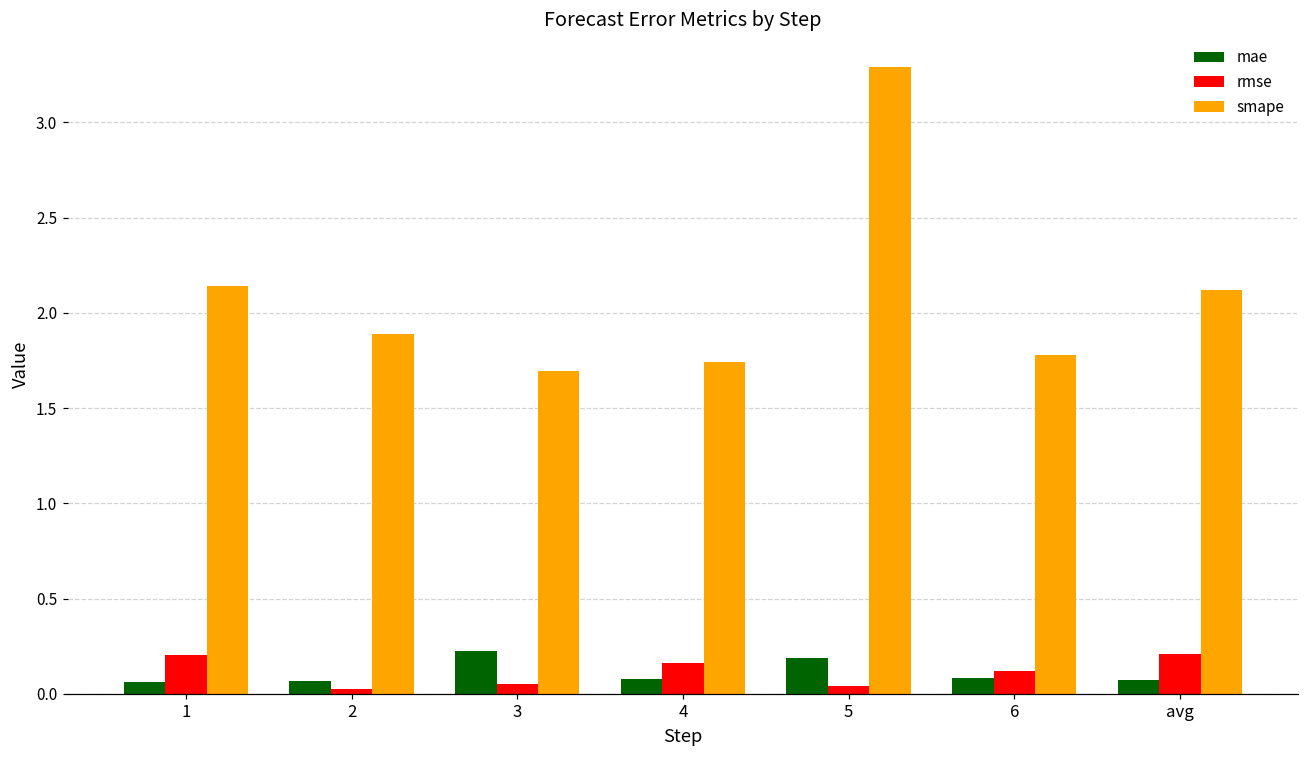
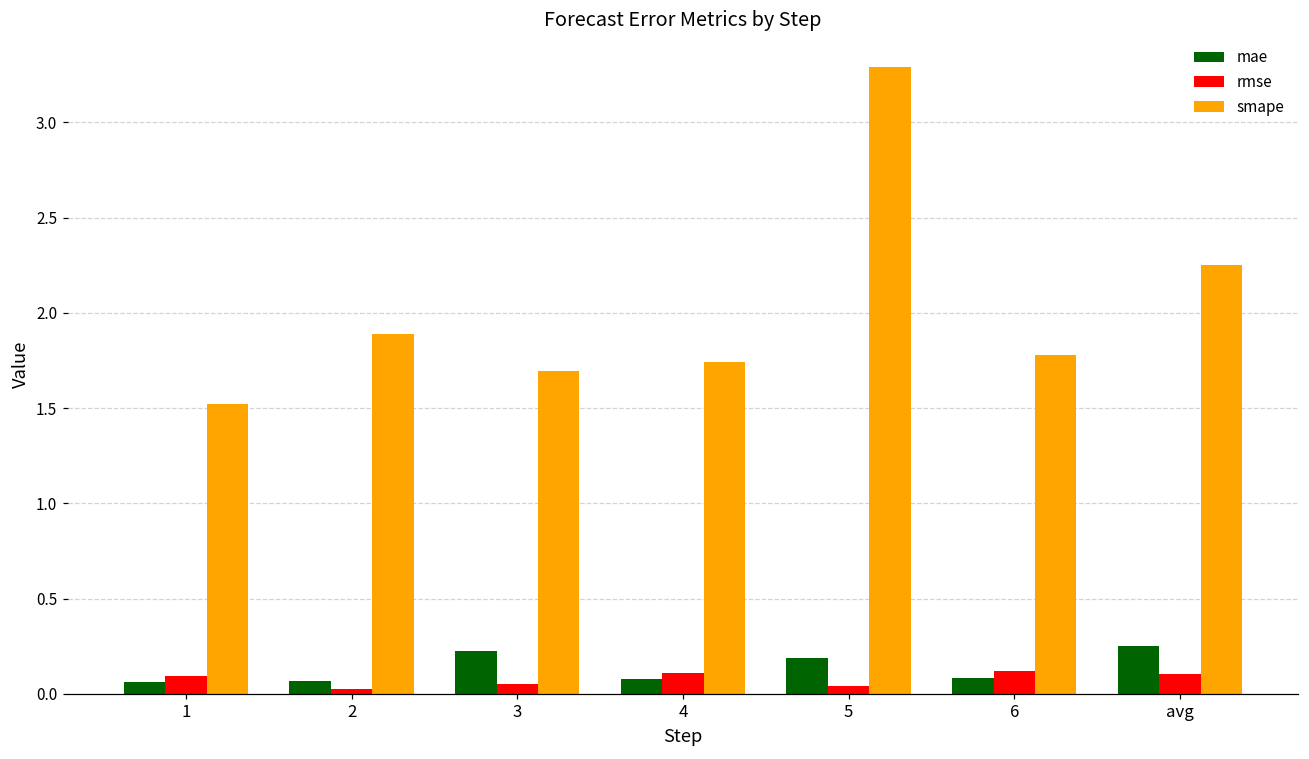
rmse, 1: 0.20 -> 0.09
smape, 1: 2.14 -> 1.52
rmse, 4: 0.16 -> 0.11
mae, avg: 0.07 -> 0.25
rmse, avg: 0.21 -> 0.11
smape, avg: 2.12 -> 2.25
